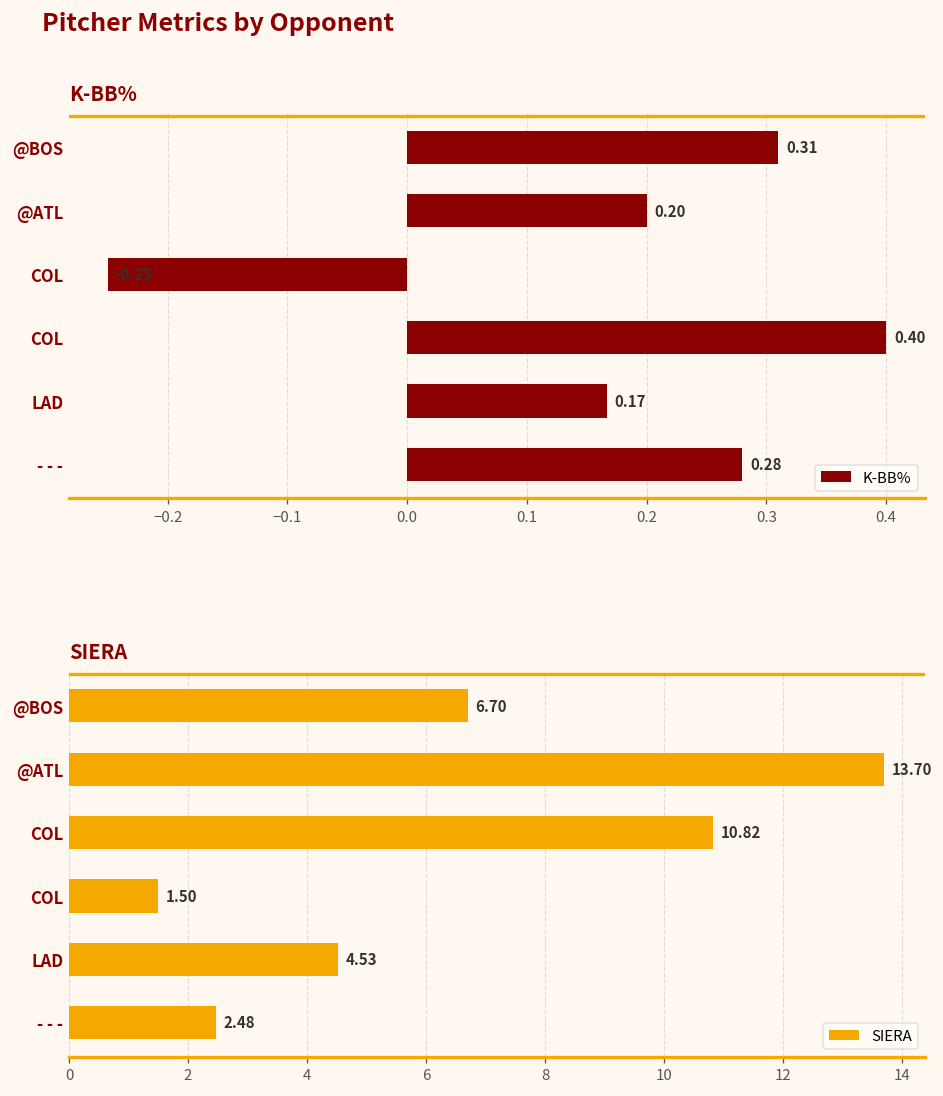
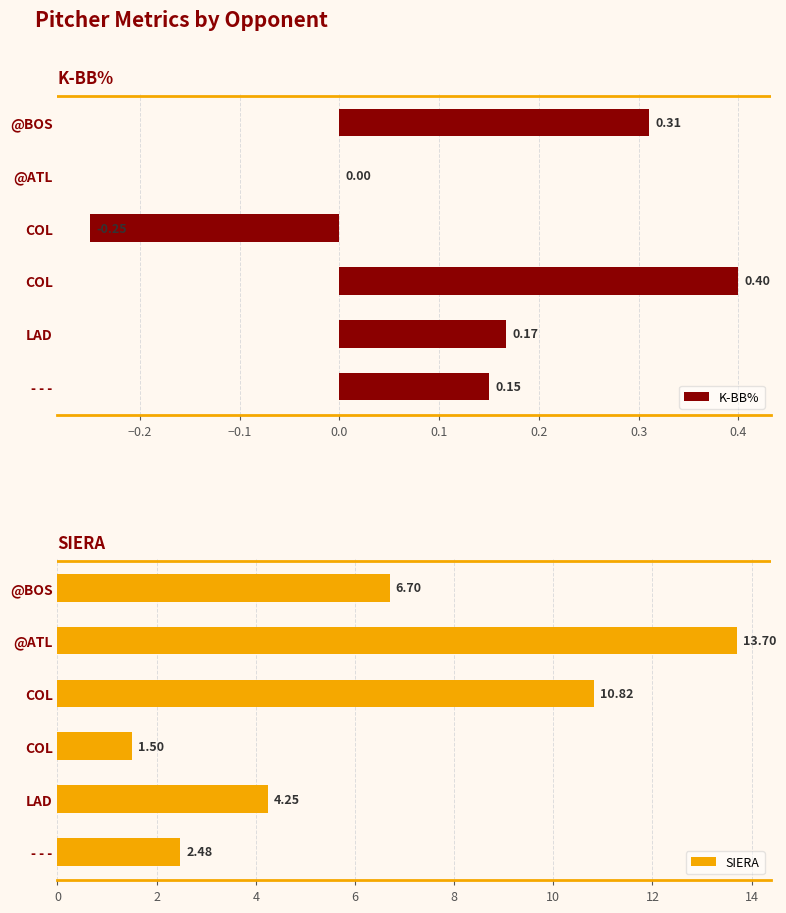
K-BB%, @ATL: 0.20 -> 0.00
K-BB%, - - -: 0.28 -> 0.15
SIERA, LAD: 4.53 -> 4.25
